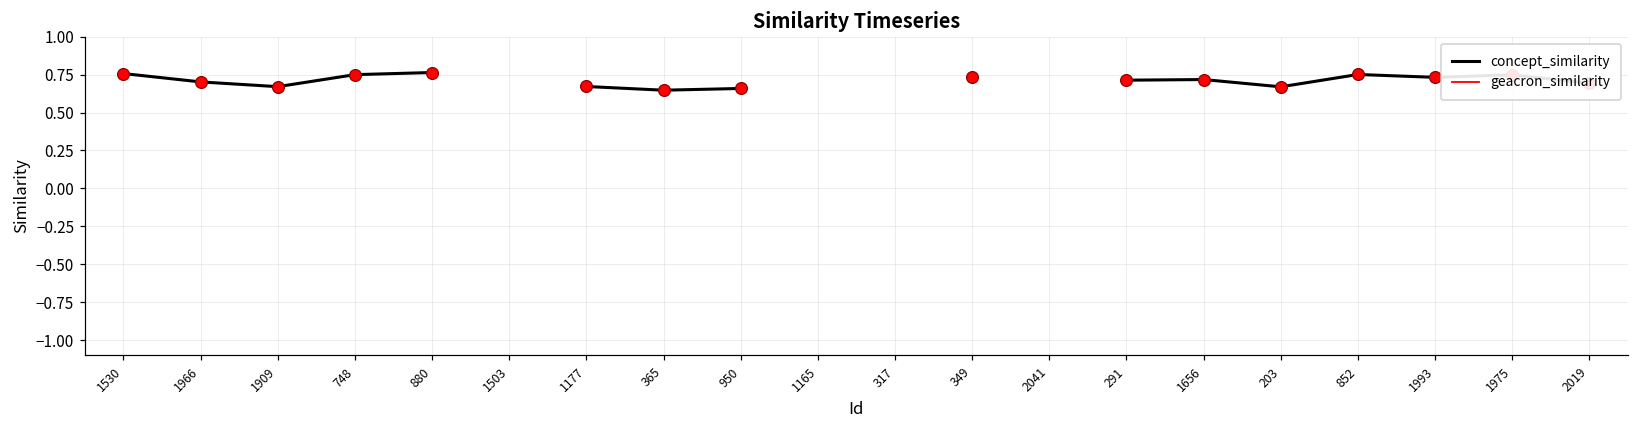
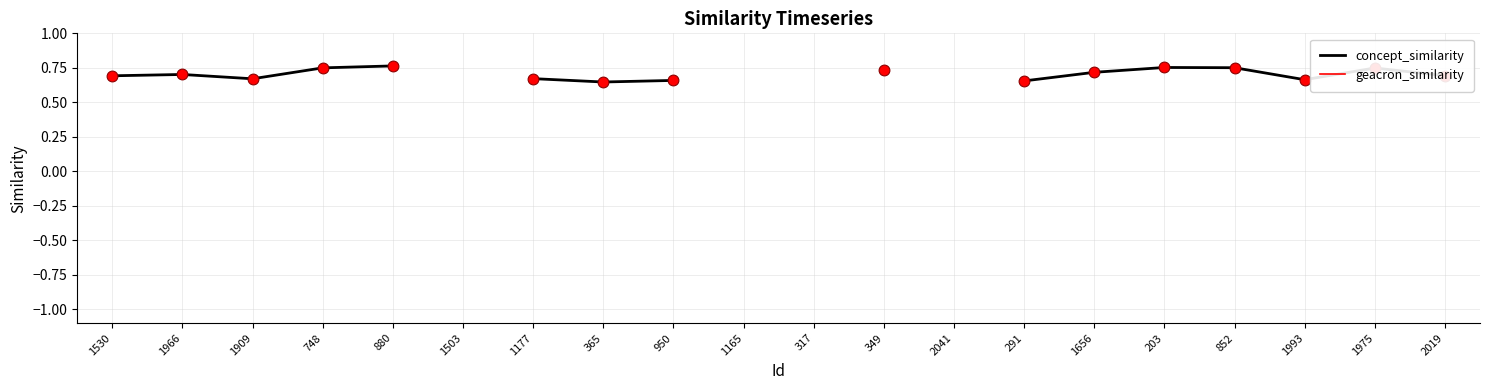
1530: 0.76 -> 0.69
291: 0.71 -> 0.66
203: 0.67 -> 0.75
1993: 0.73 -> 0.66
